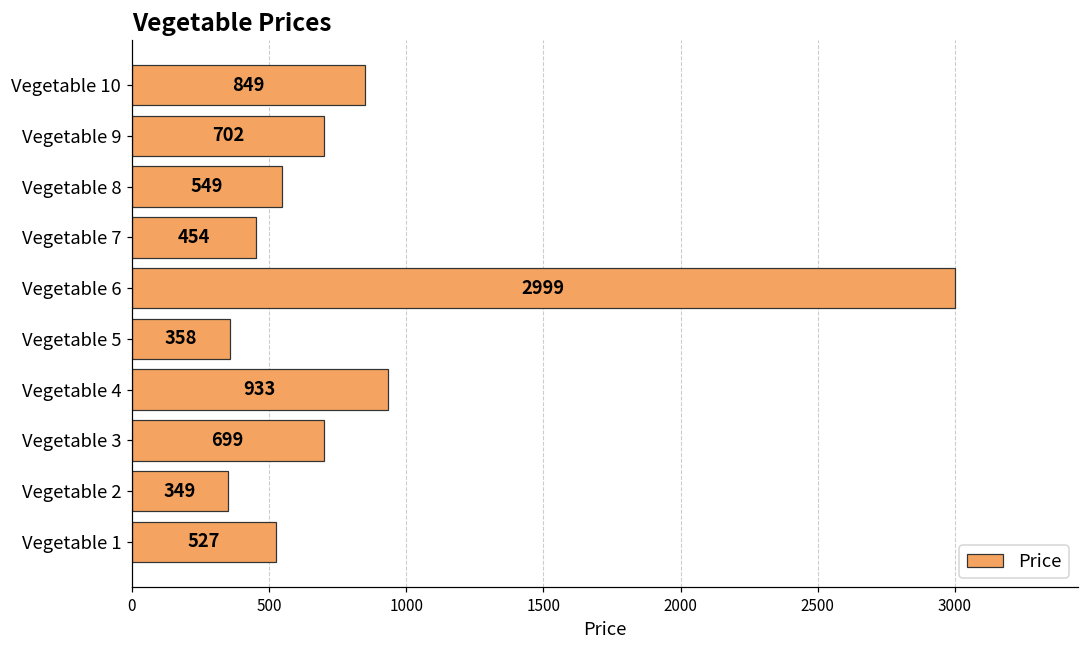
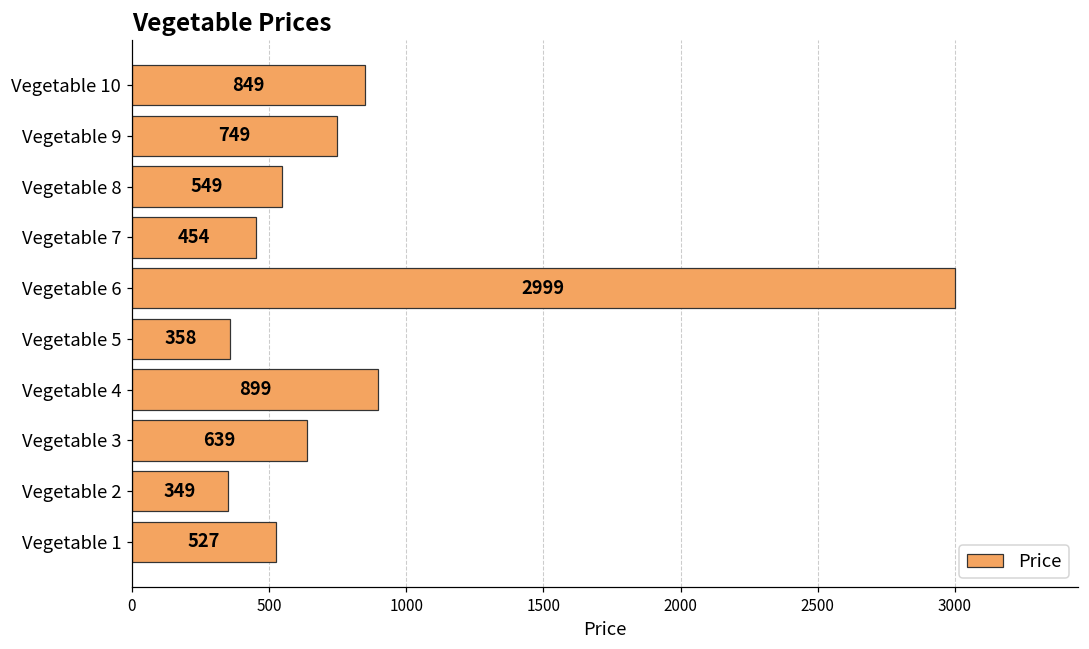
Vegetable 9: 702 -> 749
Vegetable 4: 933 -> 899
Vegetable 3: 699 -> 639
